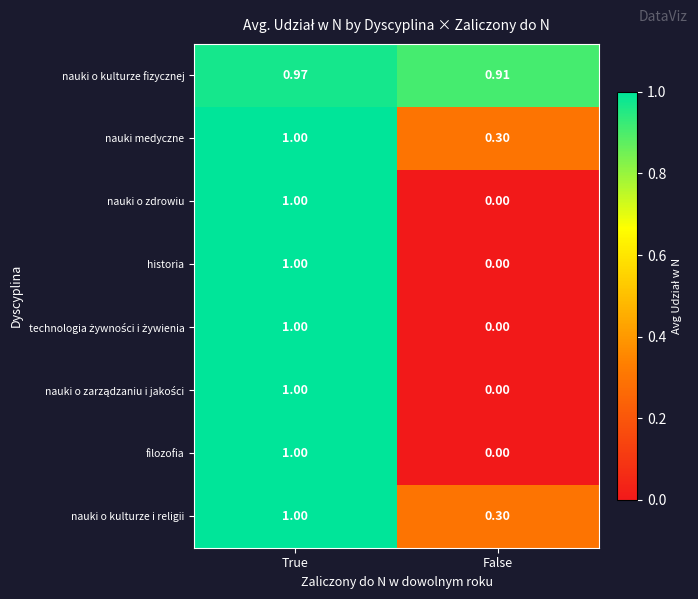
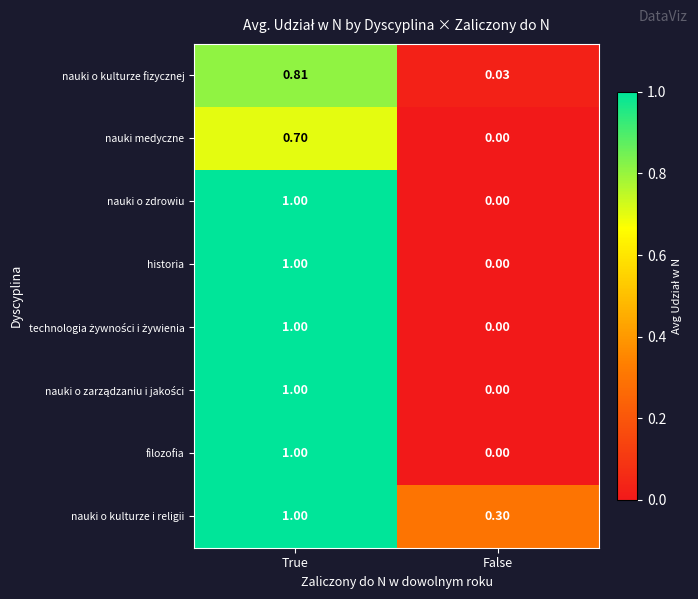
nauki o kulturze fizycznej, True: 0.97 -> 0.81
nauki o kulturze fizycznej, False: 0.91 -> 0.03
nauki medyczne, True: 1.00 -> 0.70
nauki medyczne, False: 0.30 -> 0.00
